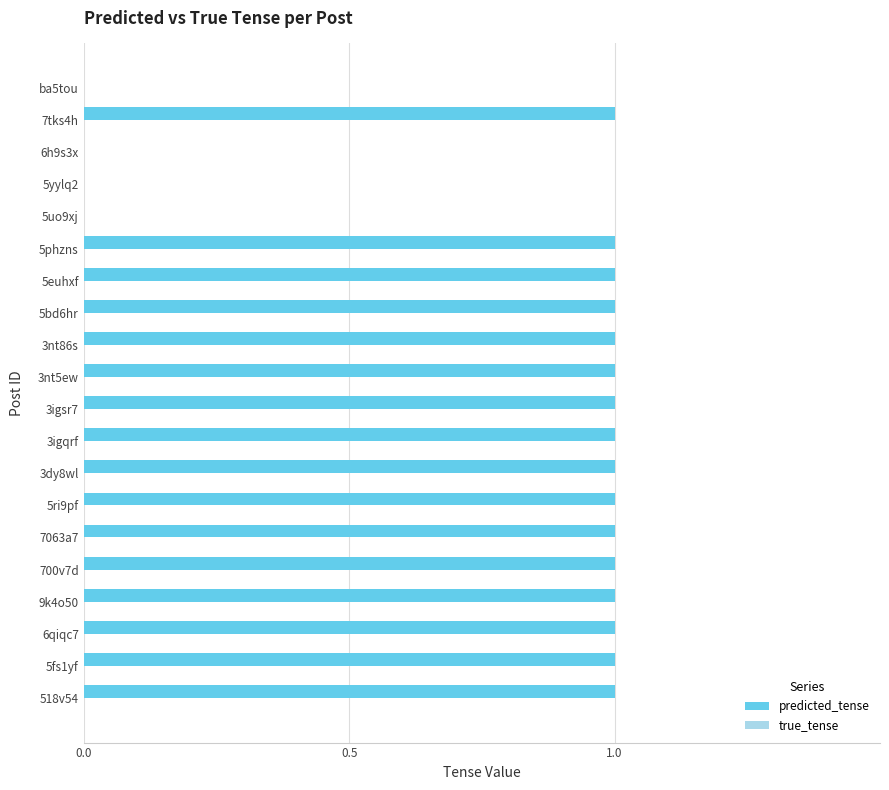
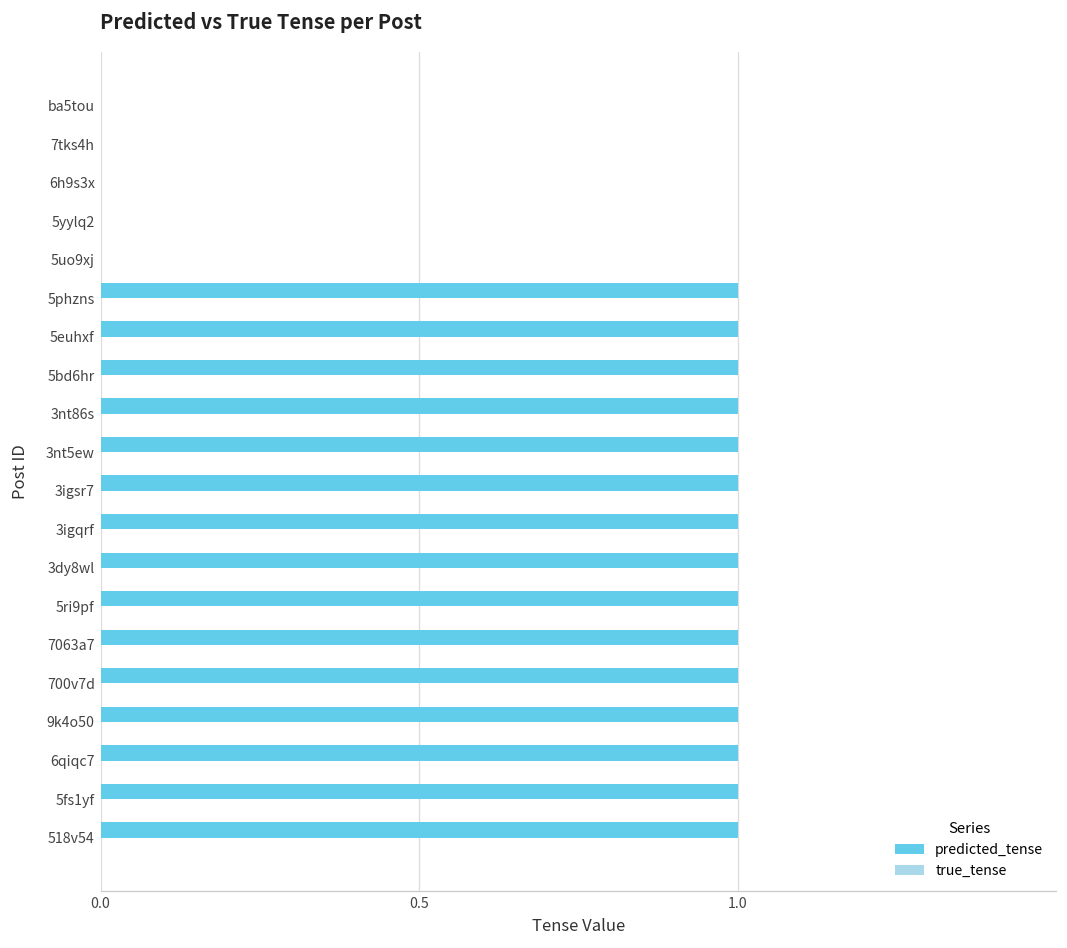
predicted_tense, 7tks4h: 1 -> 0
